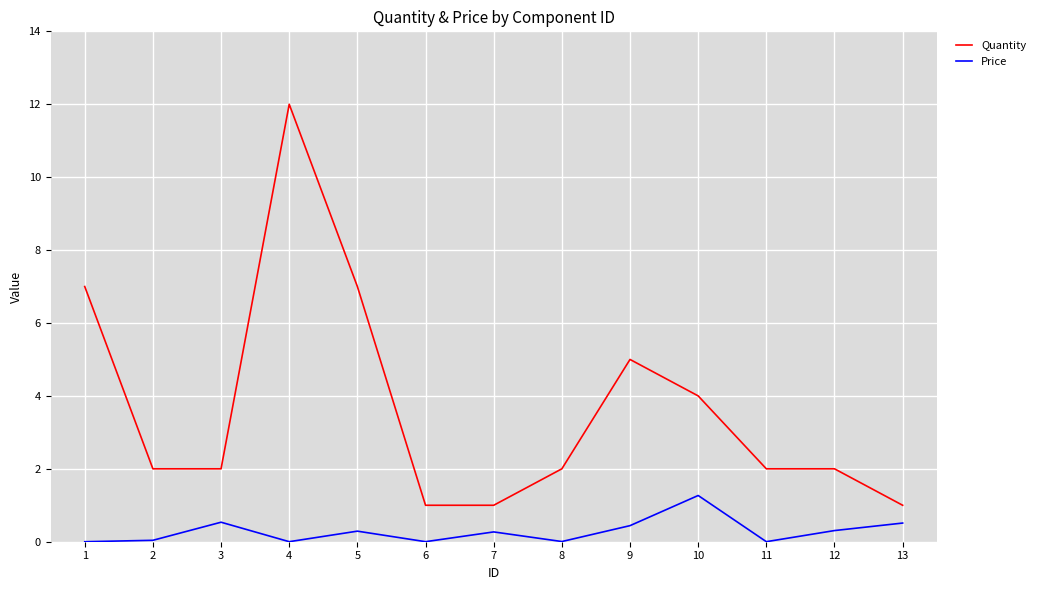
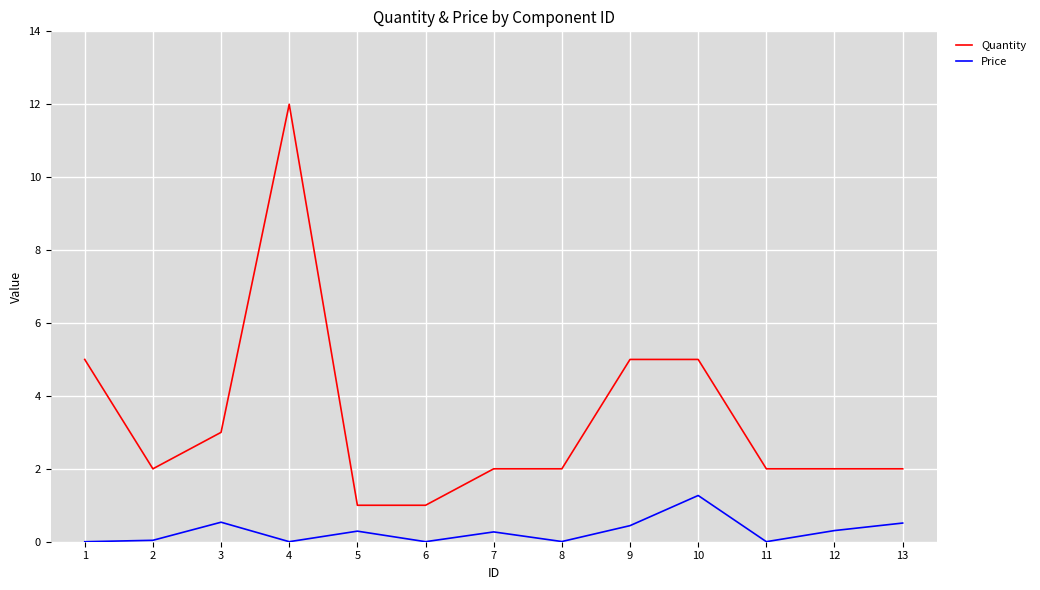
Quantity, 1: 7 -> 5
Quantity, 3: 2 -> 3
Quantity, 5: 7 -> 1
Quantity, 7: 1 -> 2
Quantity, 10: 4 -> 5
Quantity, 13: 1 -> 2
